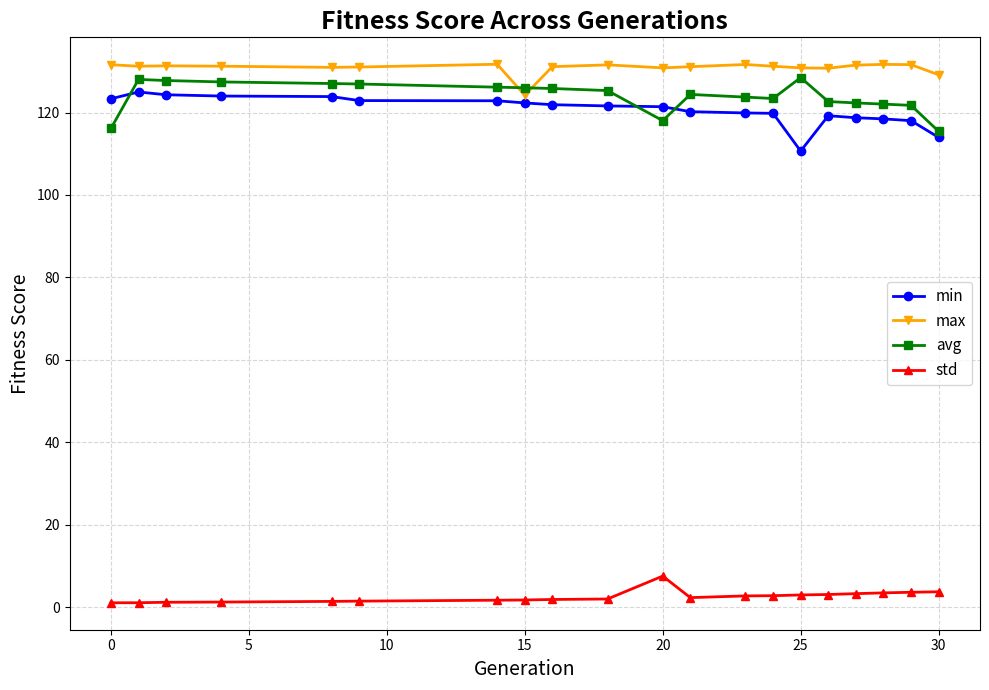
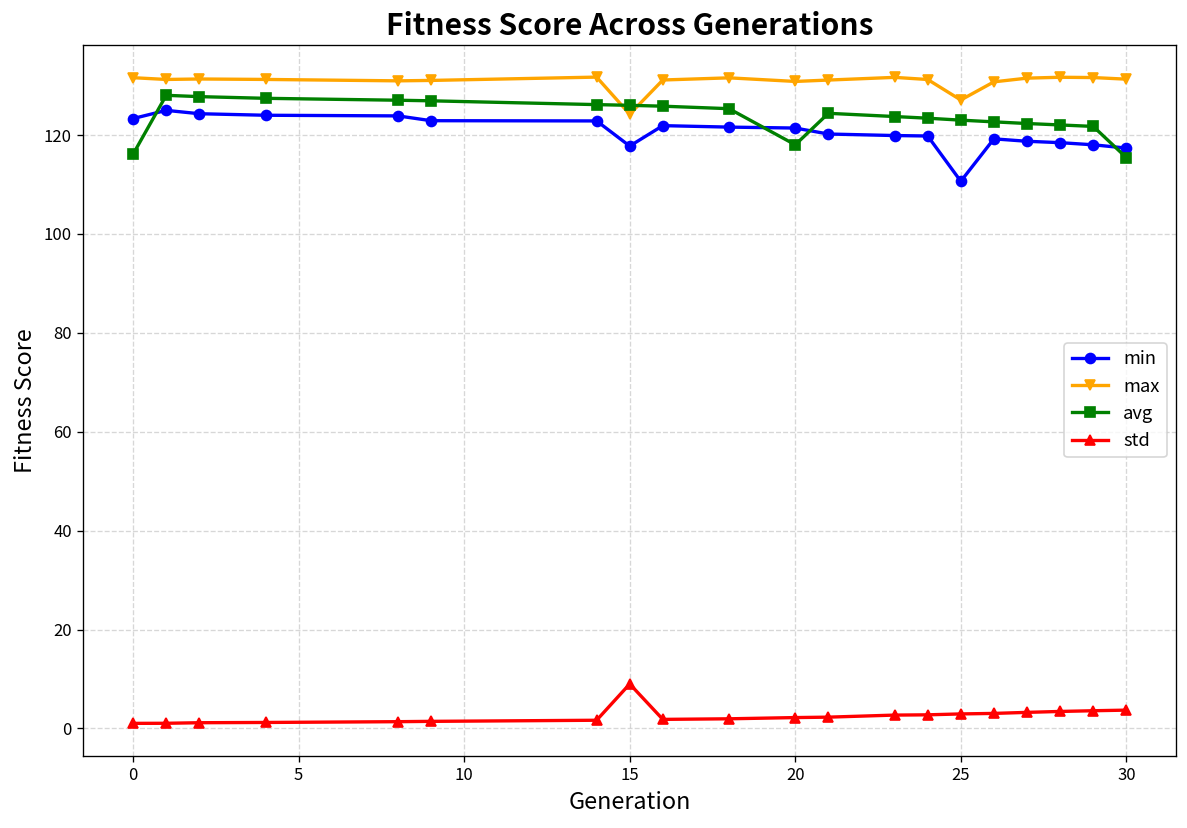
min, 15: 122 -> 118
std, 15: 2 -> 9
std, 20: 8 -> 2
max, 25: 131 -> 127
avg, 25: 128 -> 123
min, 30: 114 -> 117
max, 30: 129 -> 131
